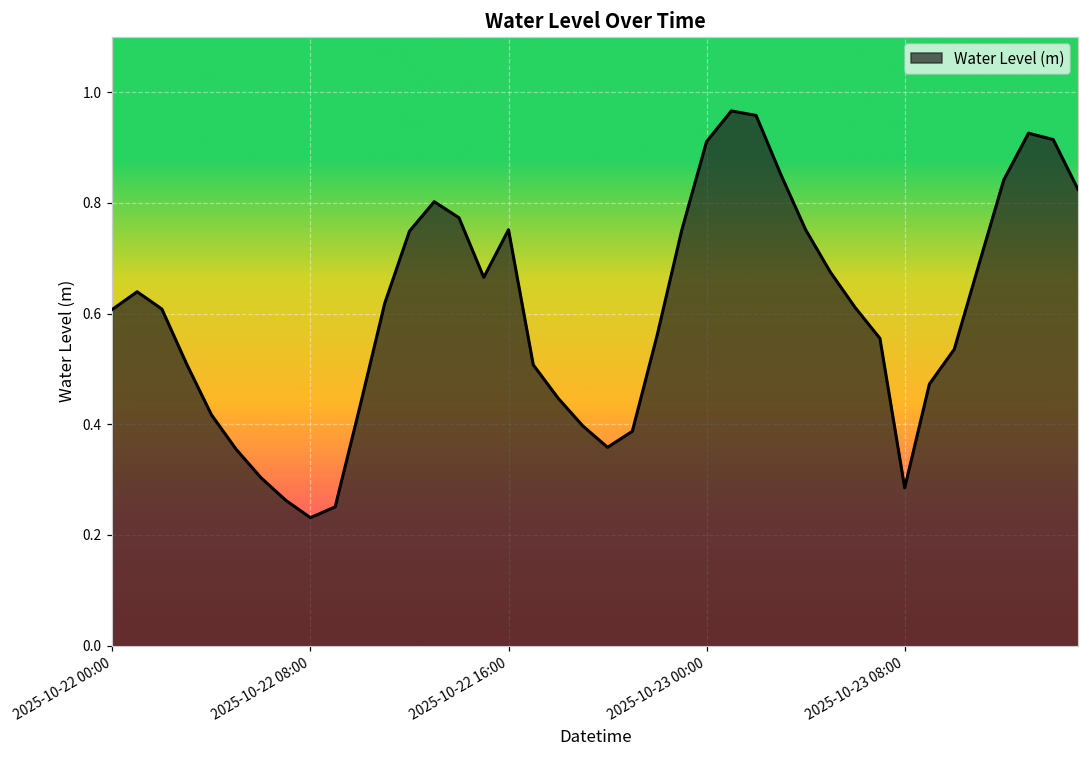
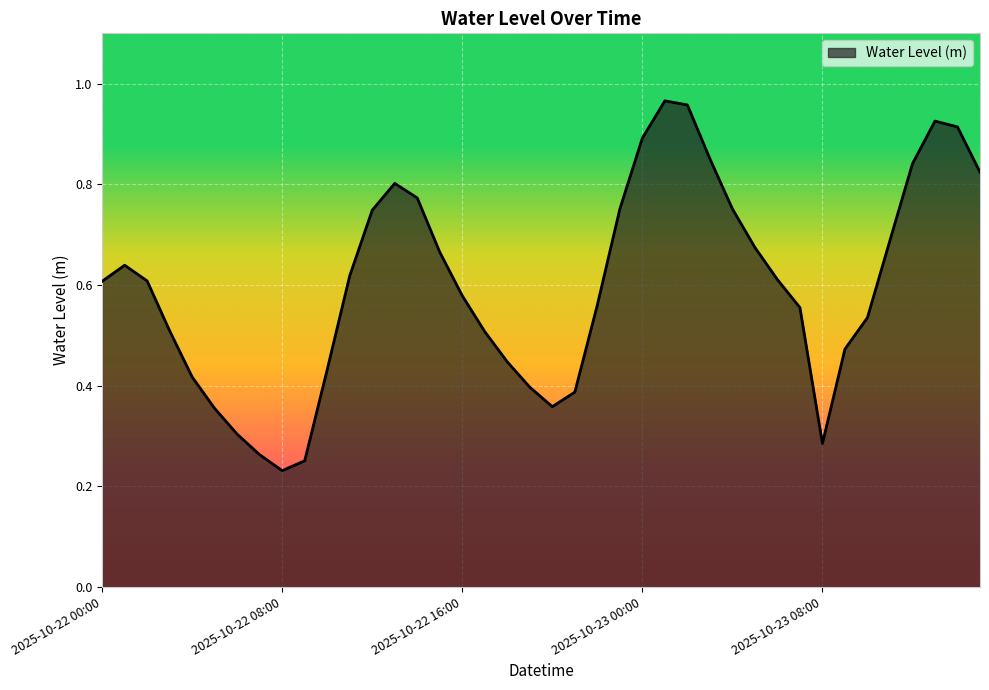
2025-10-22 16:00: 0.75 -> 0.58
2025-10-23 00:00: 0.91 -> 0.89
